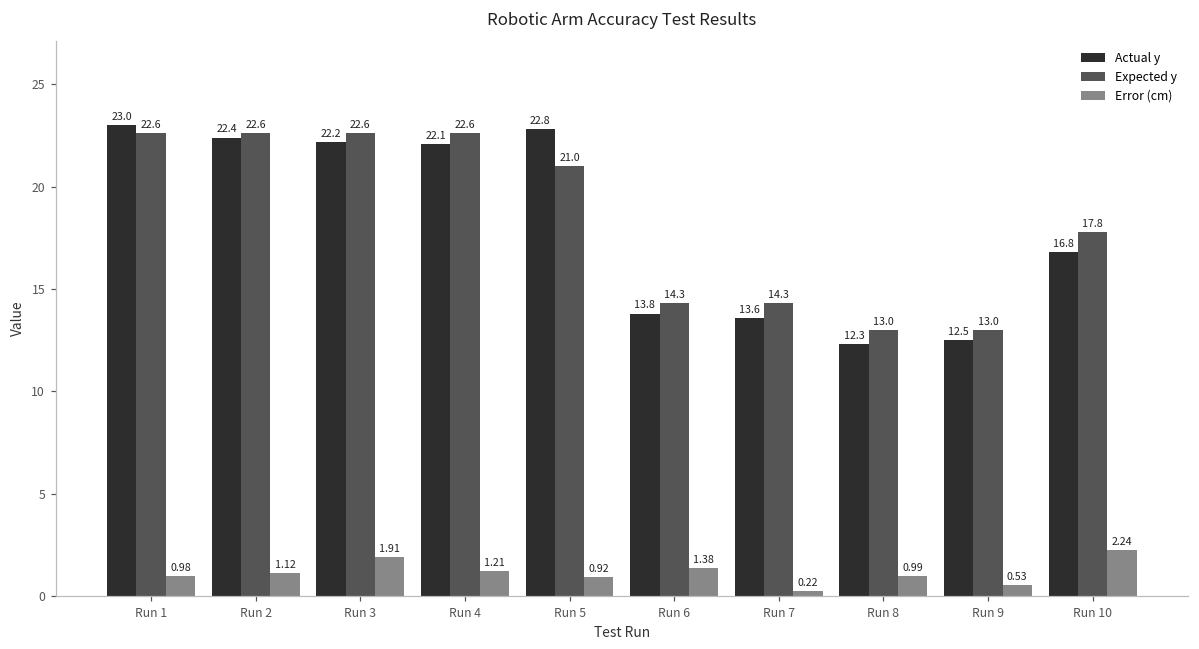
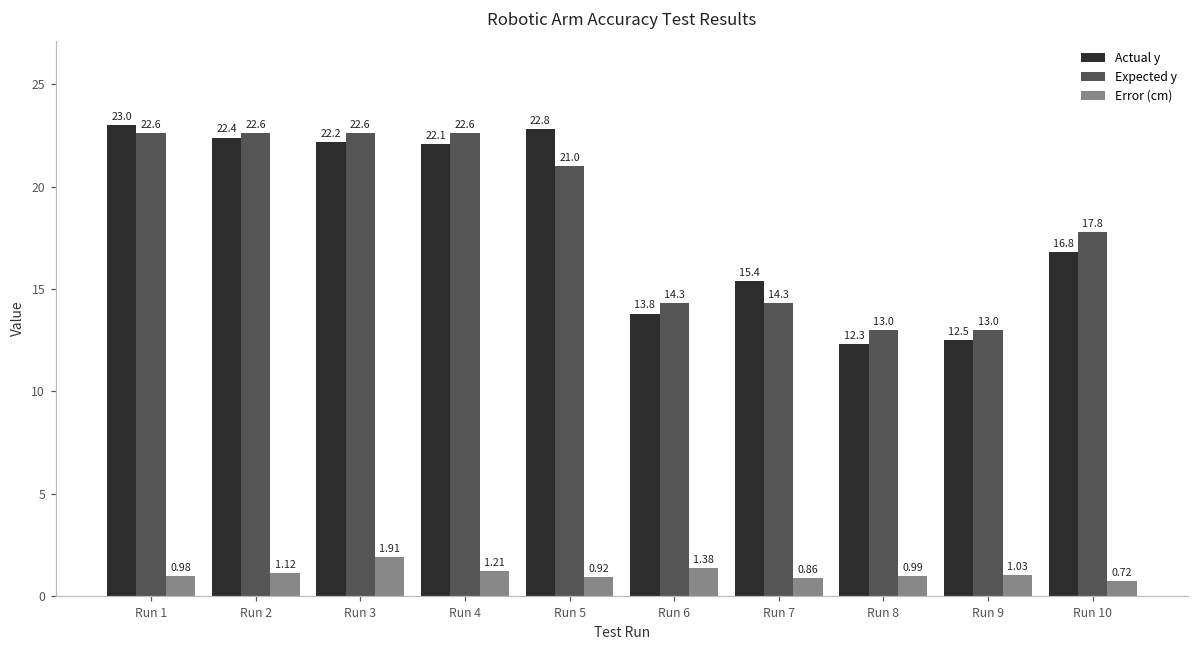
Actual y, Run 7: 13.6 -> 15.4
Error (cm), Run 7: 0.22 -> 0.86
Error (cm), Run 9: 0.53 -> 1.03
Error (cm), Run 10: 2.24 -> 0.72
